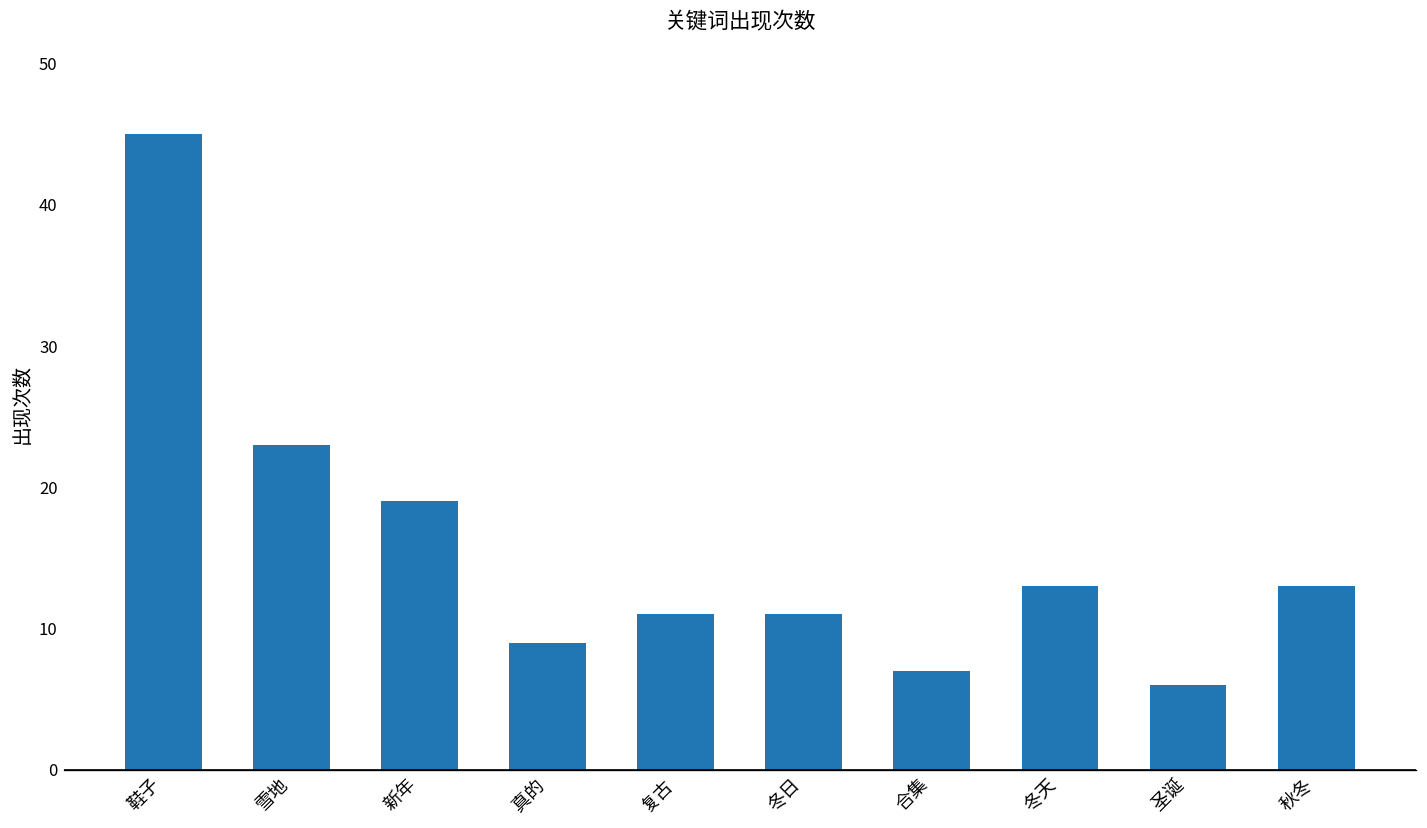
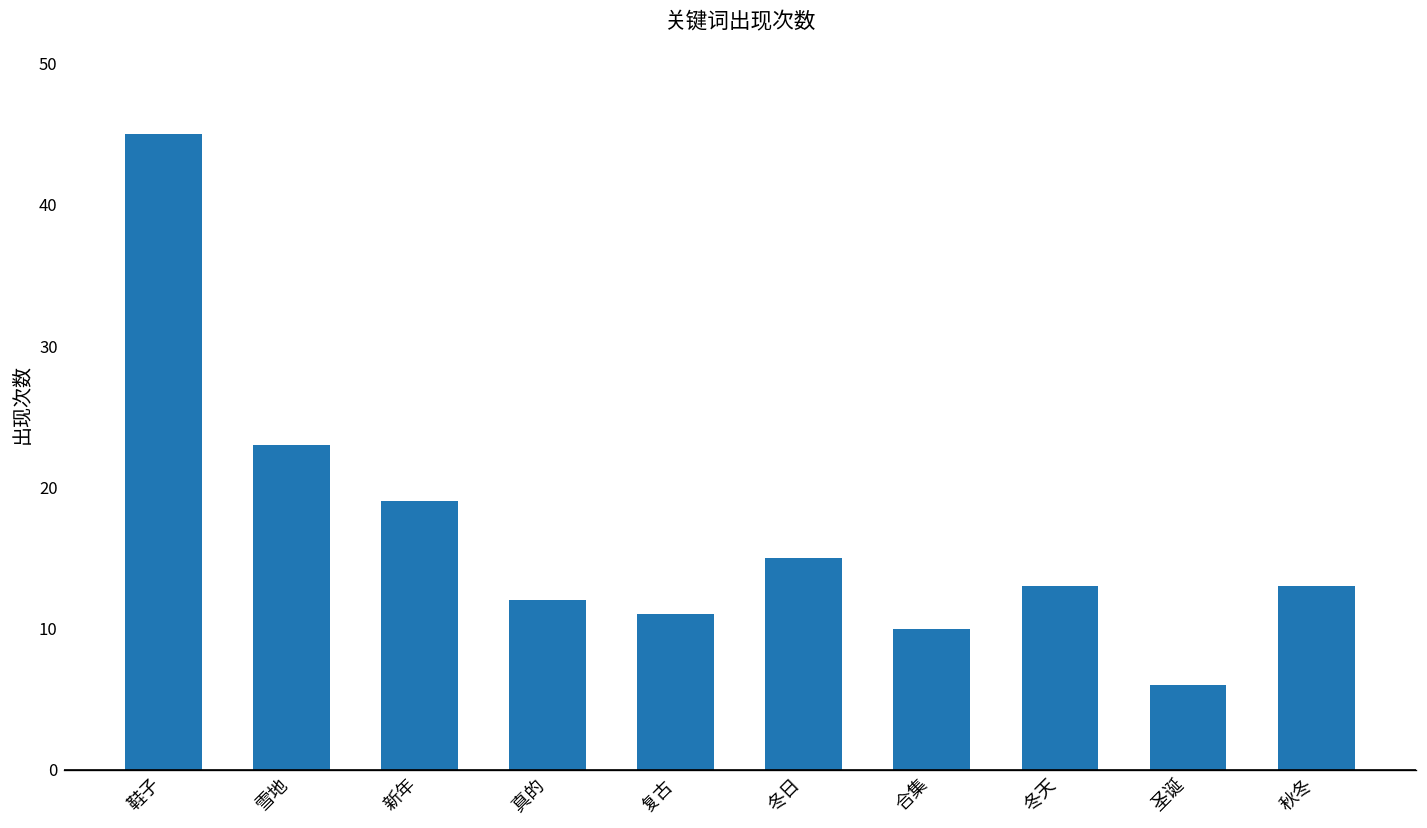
真的: 9 -> 12
冬日: 11 -> 15
合集: 7 -> 10
